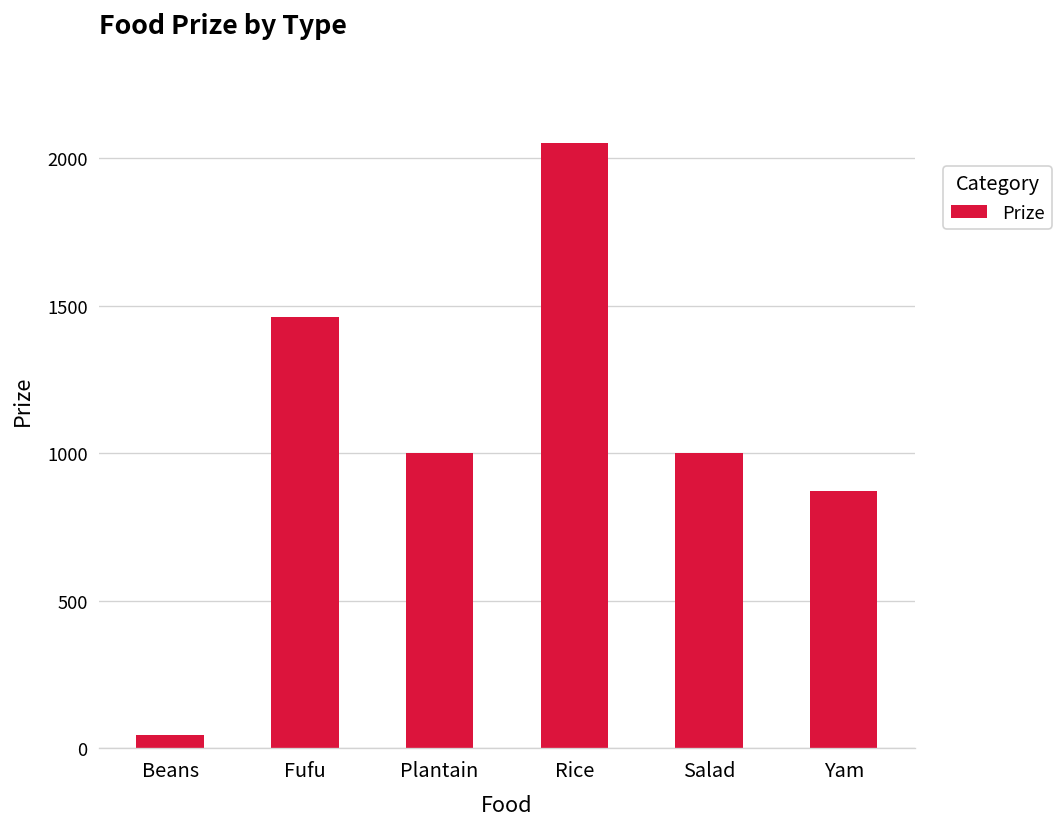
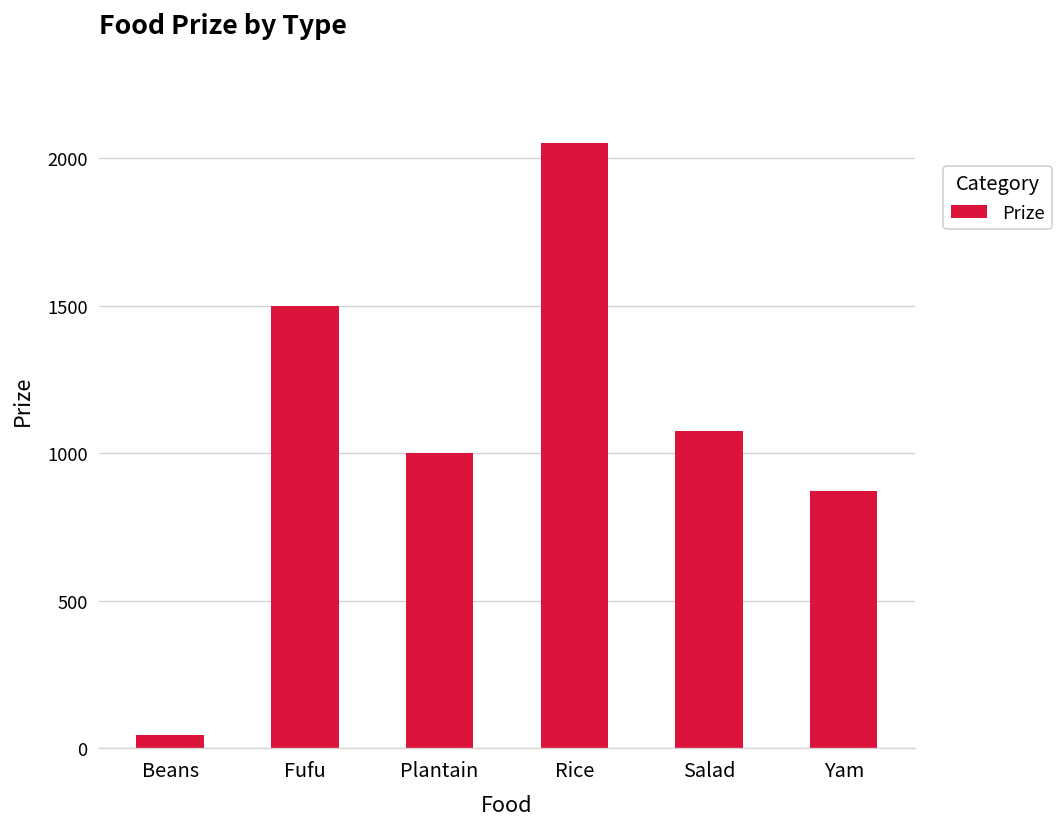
Fufu: 1460 -> 1500
Salad: 1000 -> 1080
